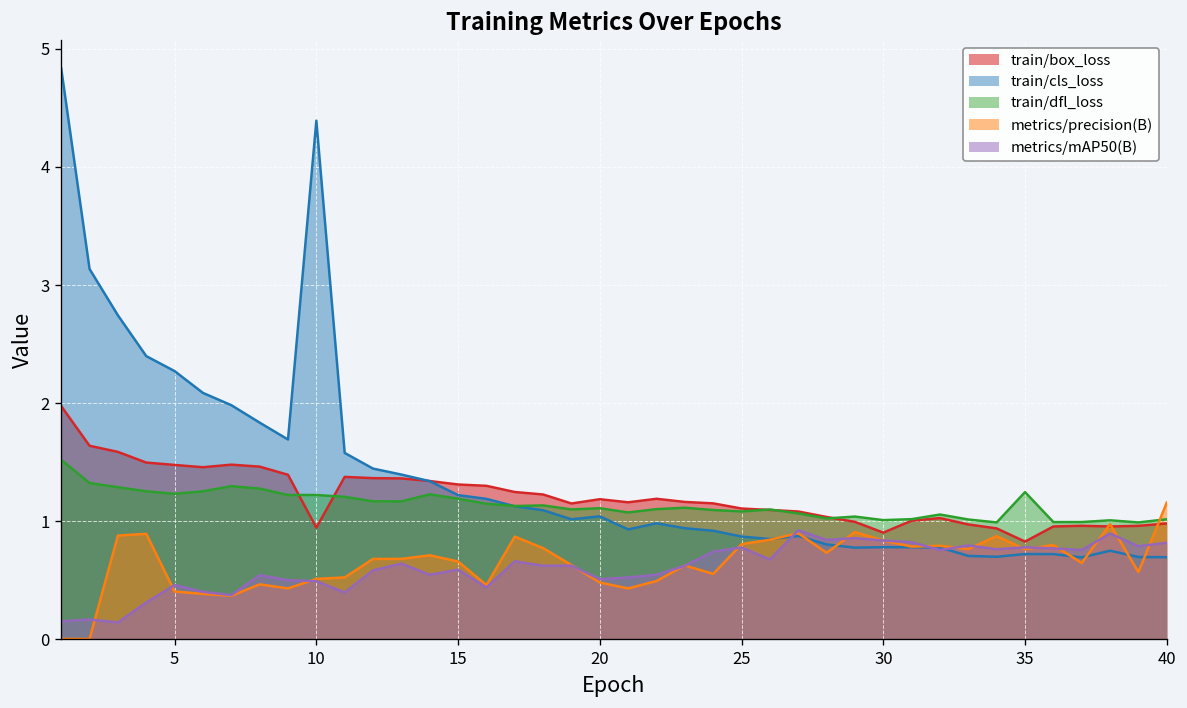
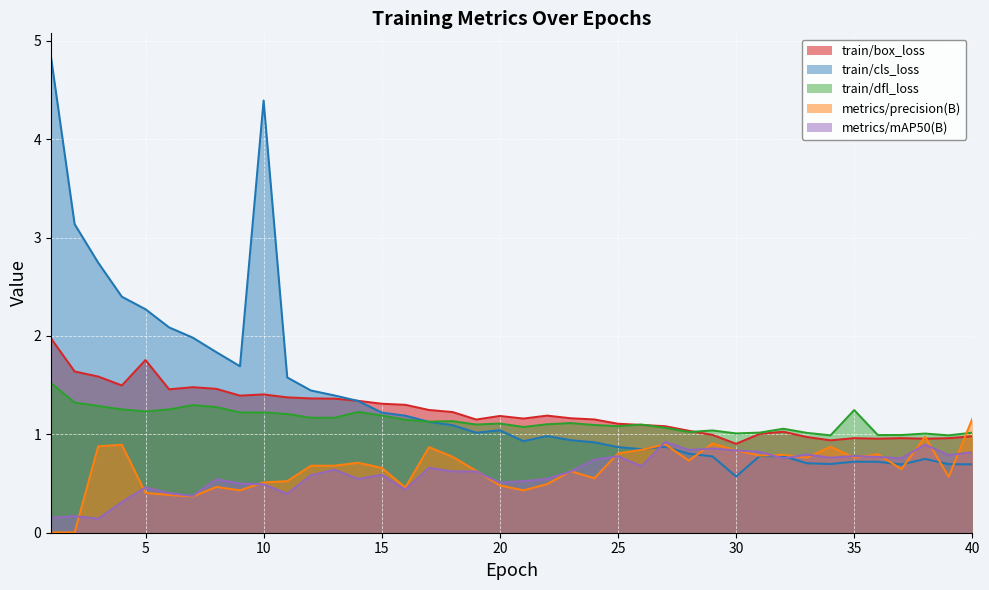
train/box_loss, 5: 1.5 -> 1.8
train/box_loss, 10: 0.9 -> 1.4
train/cls_loss, 30: 0.8 -> 0.6
train/box_loss, 35: 0.8 -> 1.0
